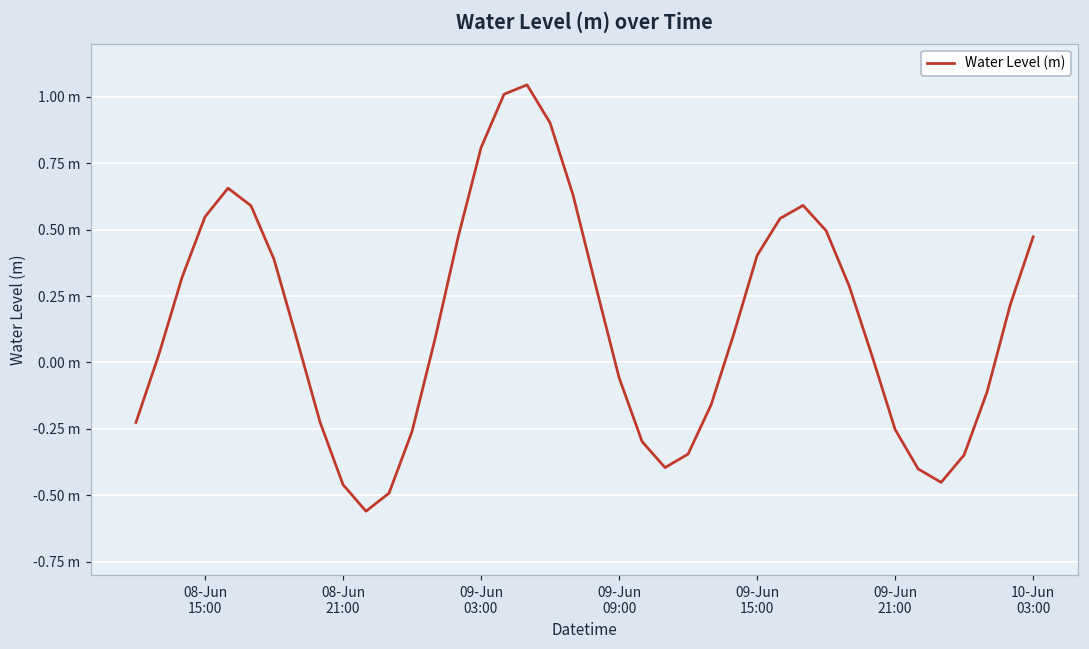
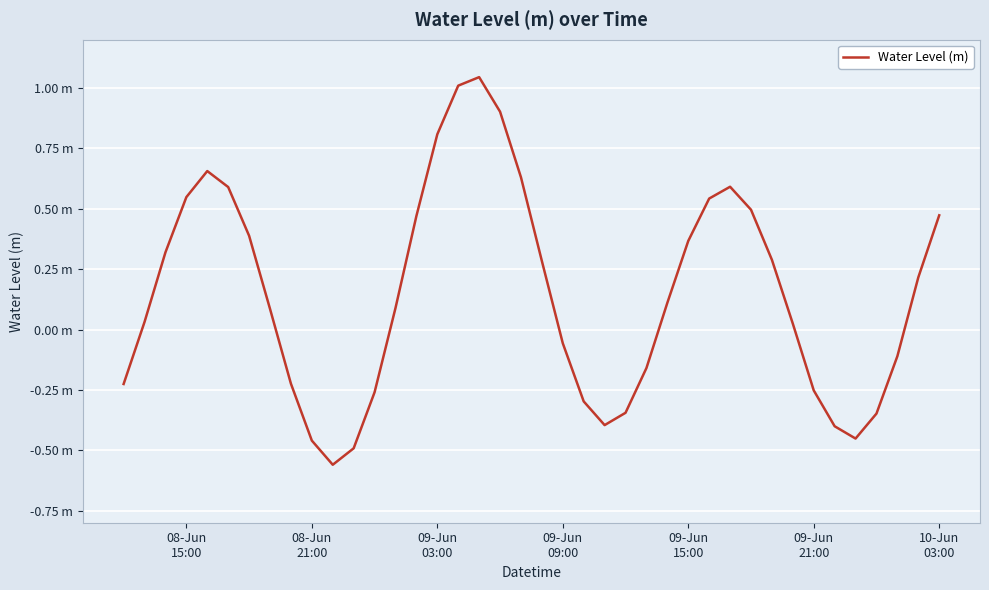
09-Jun 15:00: 0.40 m -> 0.37 m
